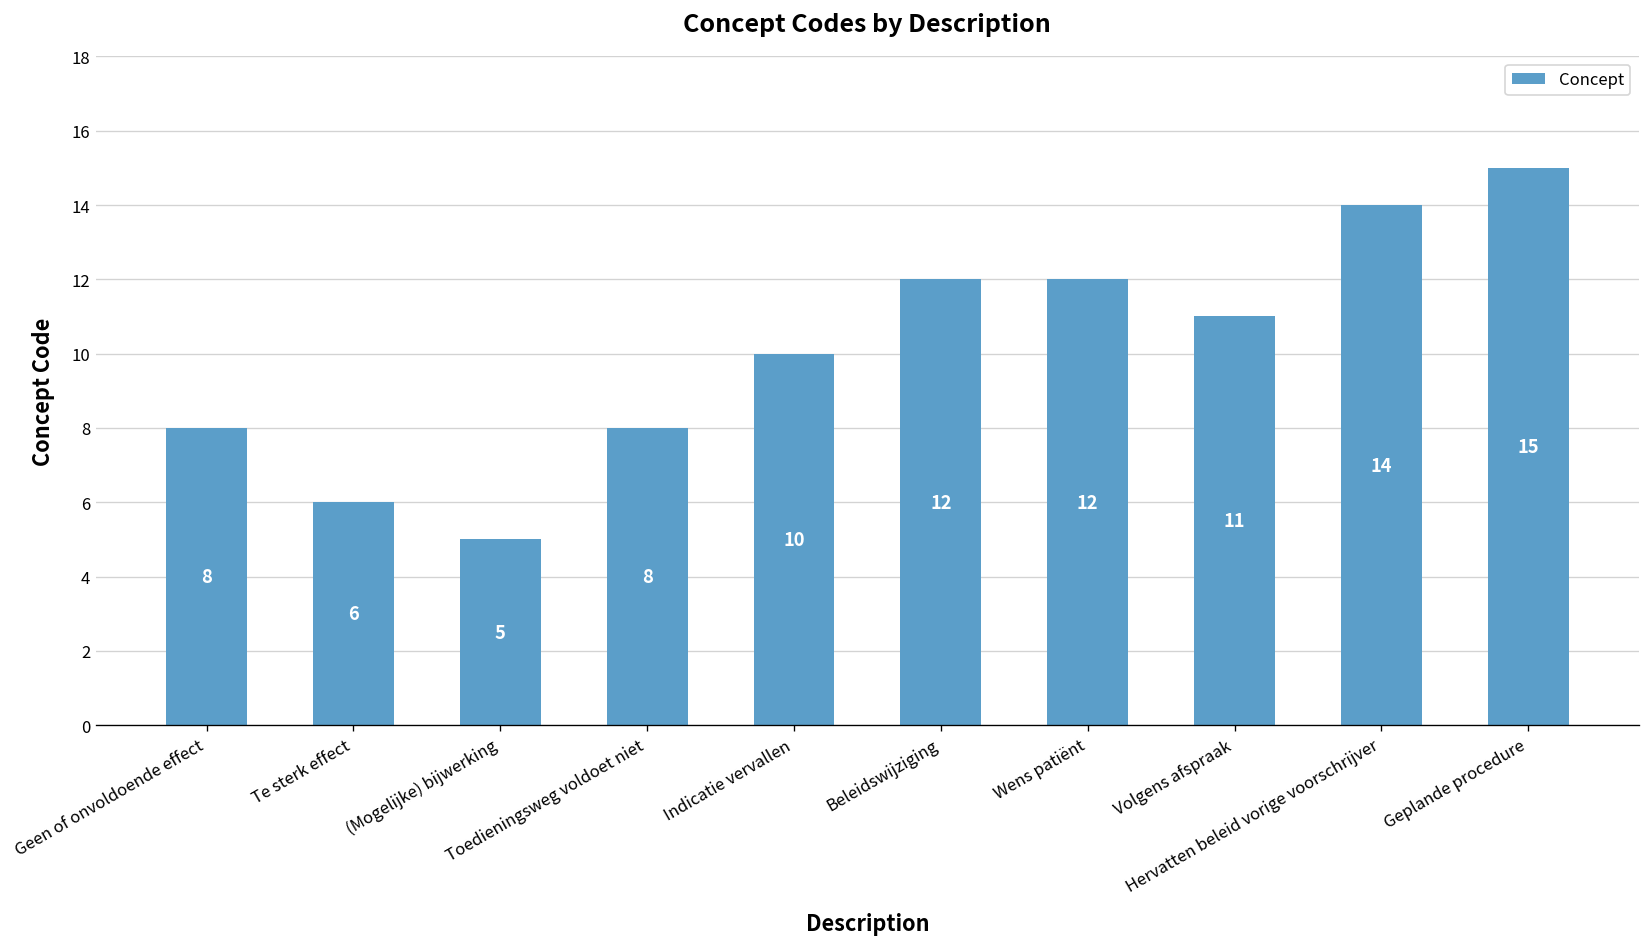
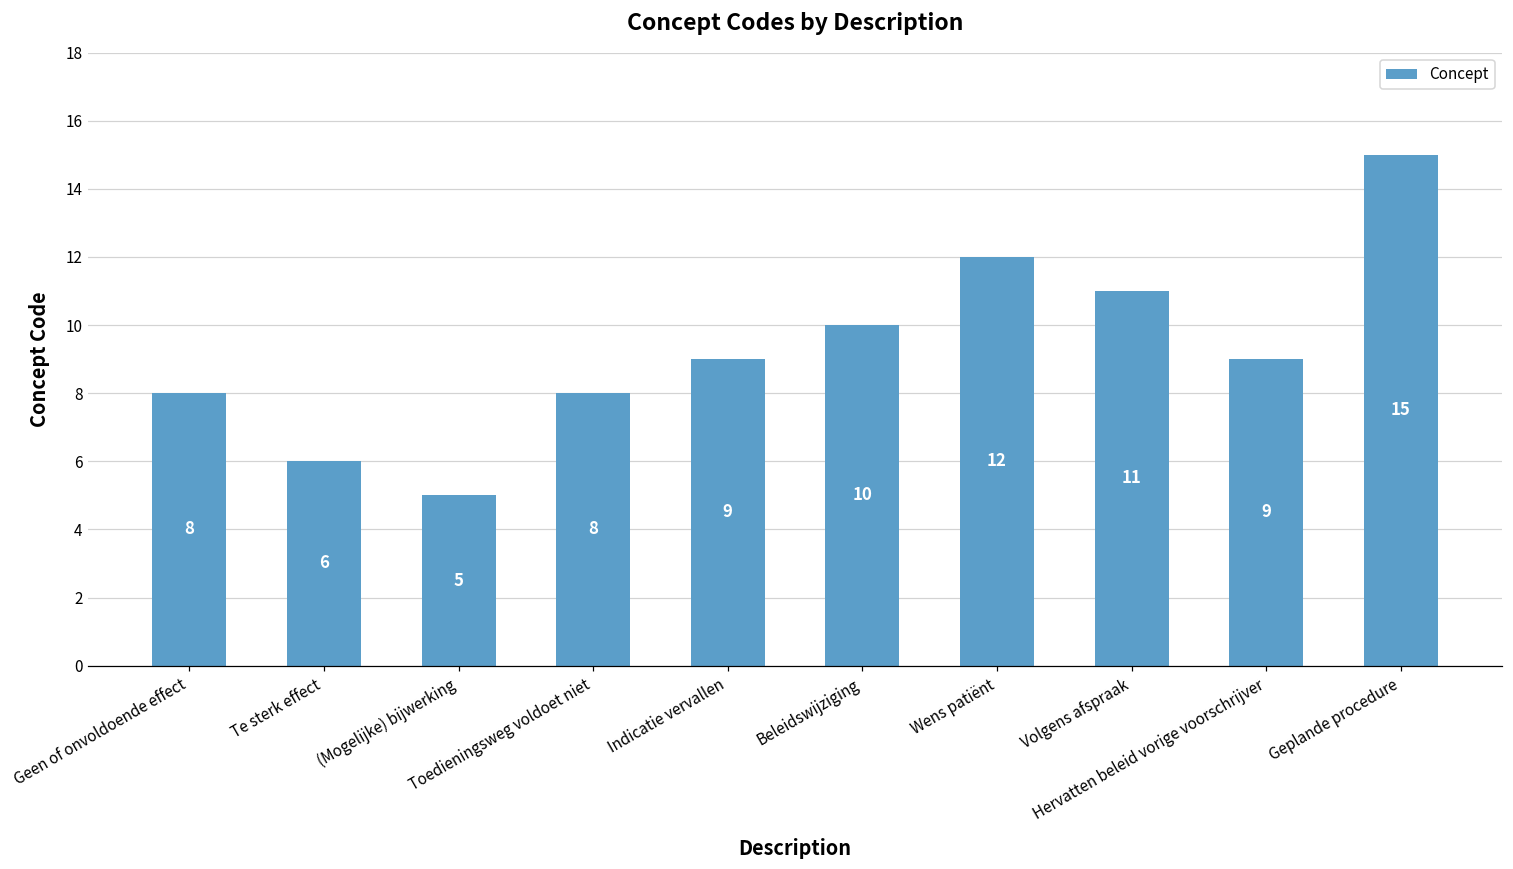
Indicatie vervallen: 10 -> 9
Beleidswijziging: 12 -> 10
Hervatten beleid vorige voorschrijver: 14 -> 9
